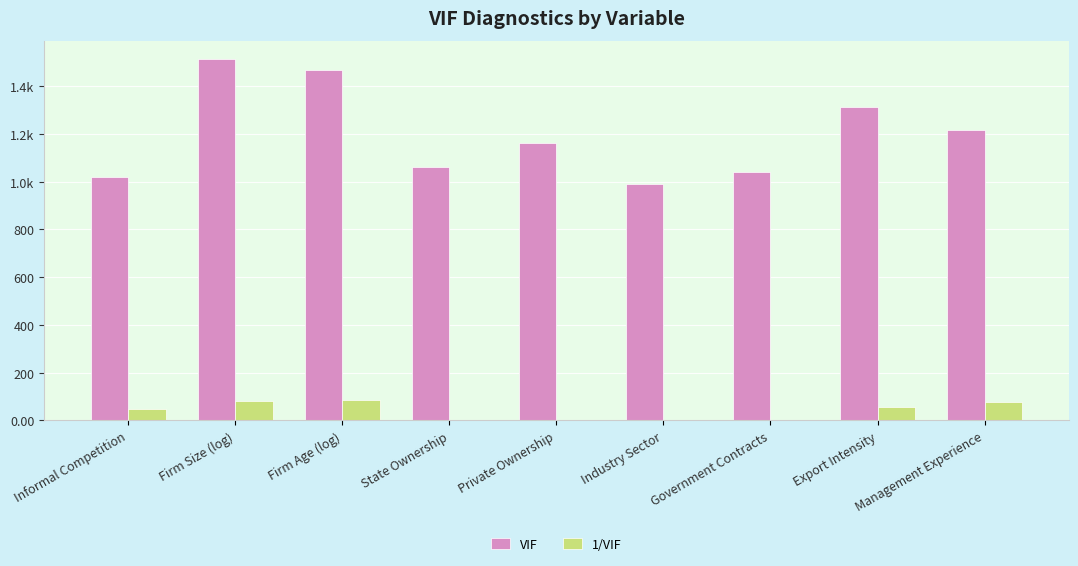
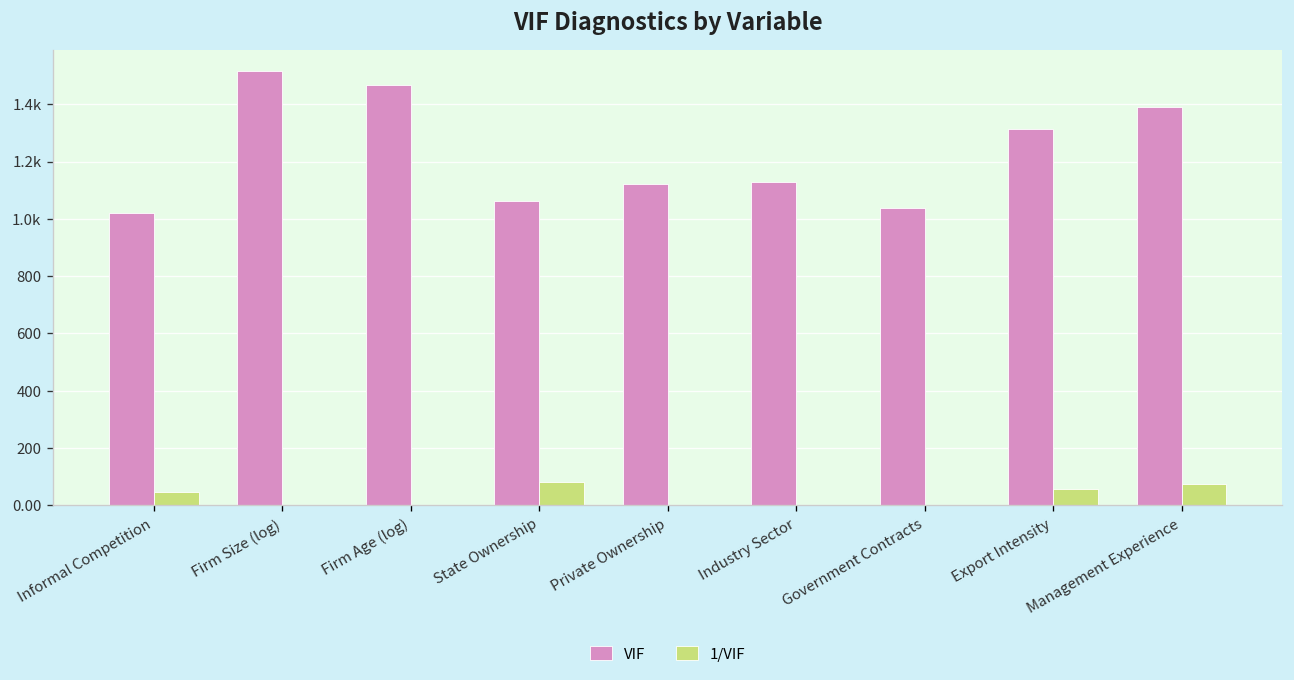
1/VIF, Firm Size (log): 80 -> 0
1/VIF, Firm Age (log): 80 -> 0
1/VIF, State Ownership: 0 -> 80
VIF, Private Ownership: 1160 -> 1120
VIF, Industry Sector: 990 -> 1130
VIF, Management Experience: 1220 -> 1390
